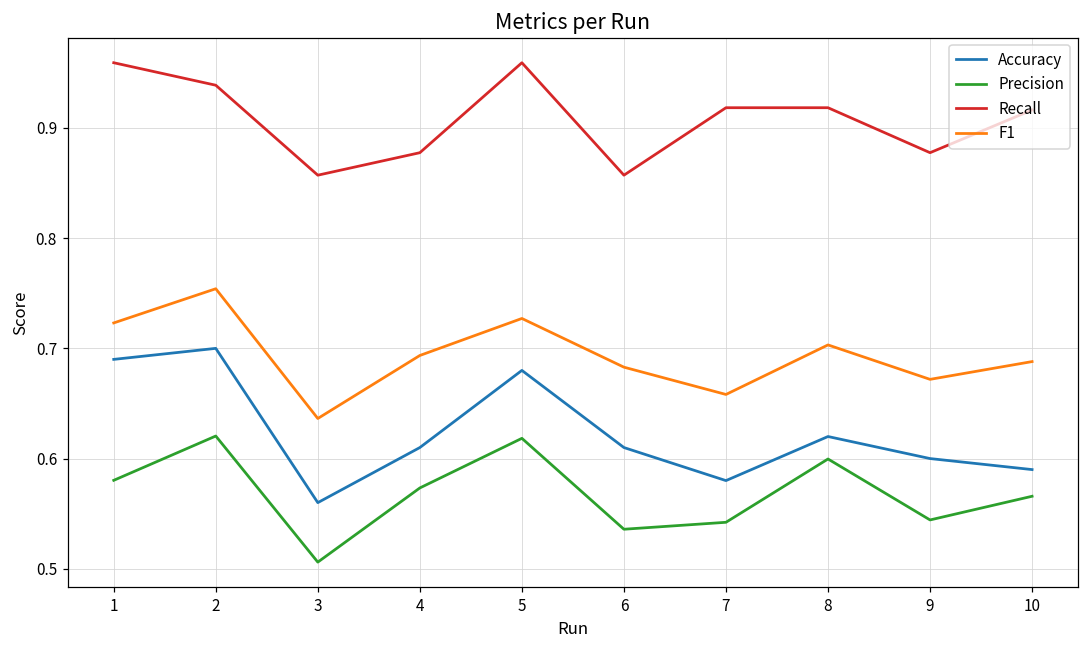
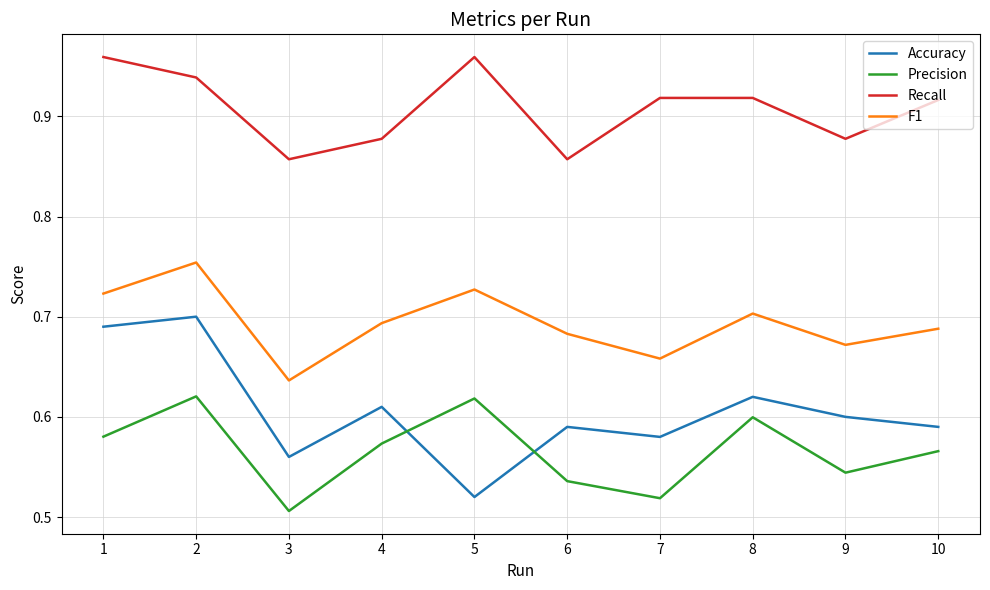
Accuracy, 5: 0.68 -> 0.52
Accuracy, 6: 0.61 -> 0.59
Precision, 7: 0.542 -> 0.519
